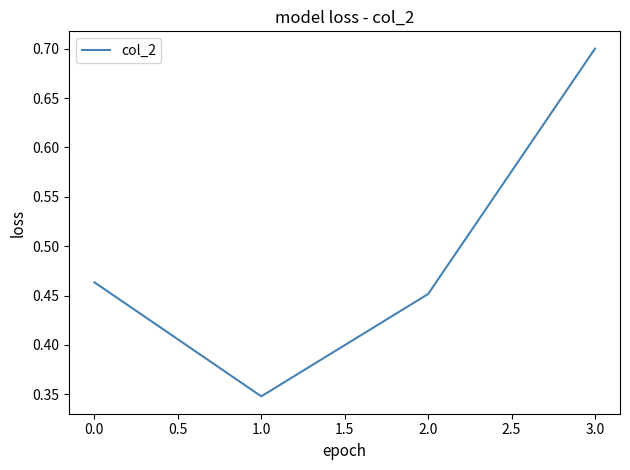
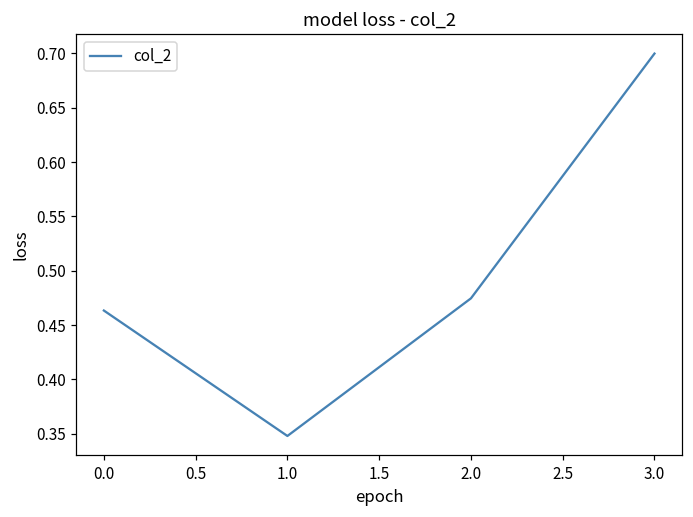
2.0: 0.45 -> 0.47
